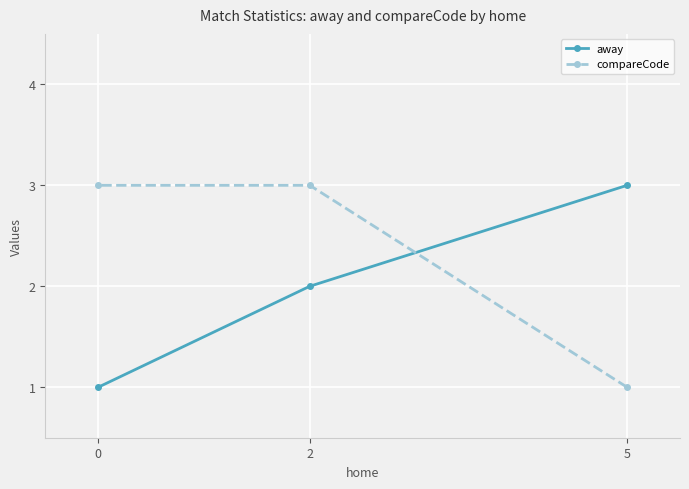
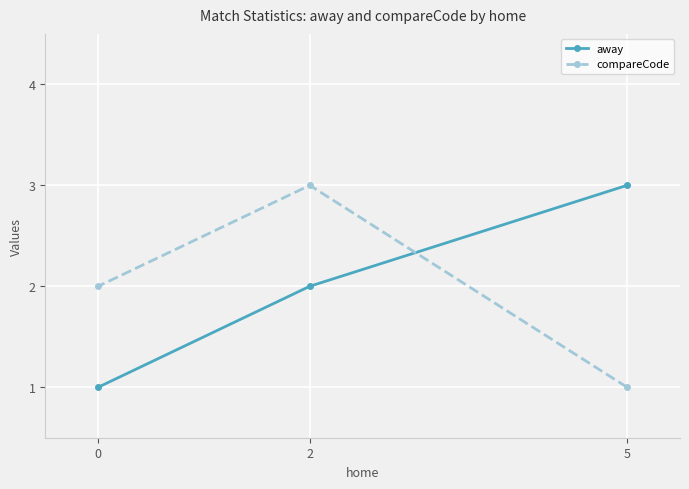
compareCode, 0: 3 -> 2
